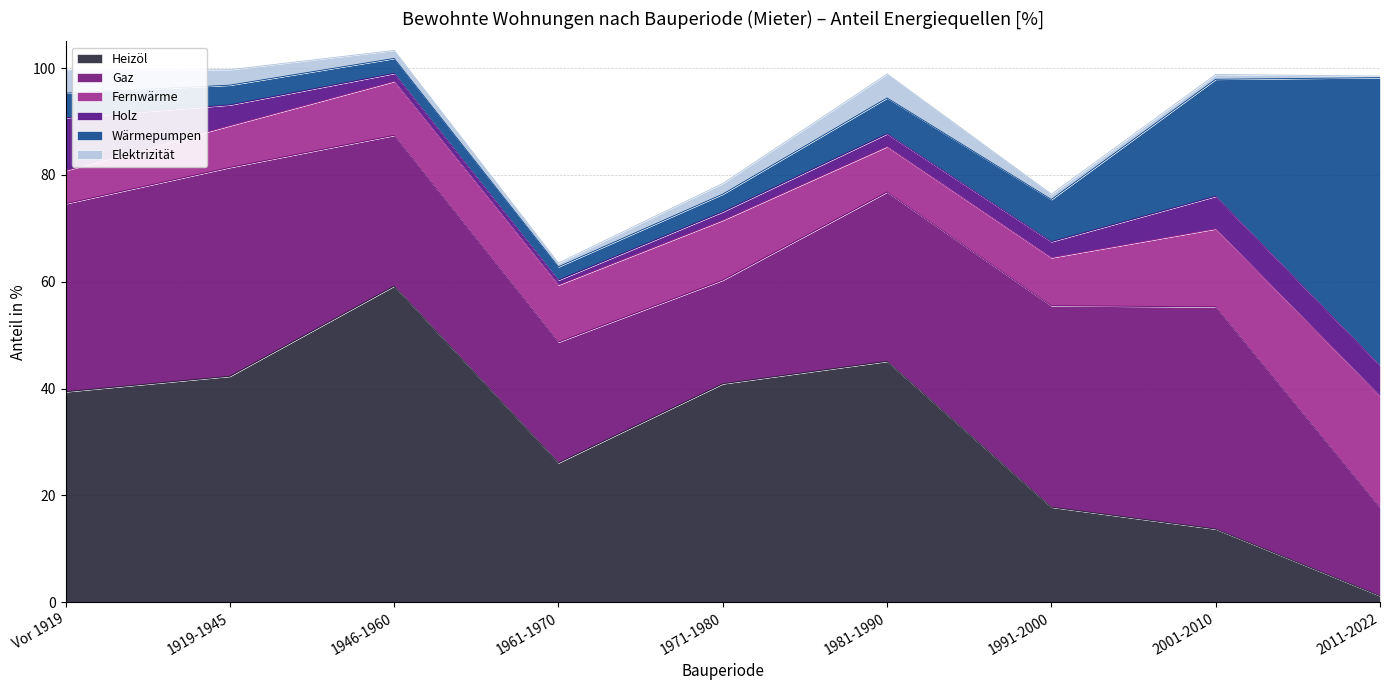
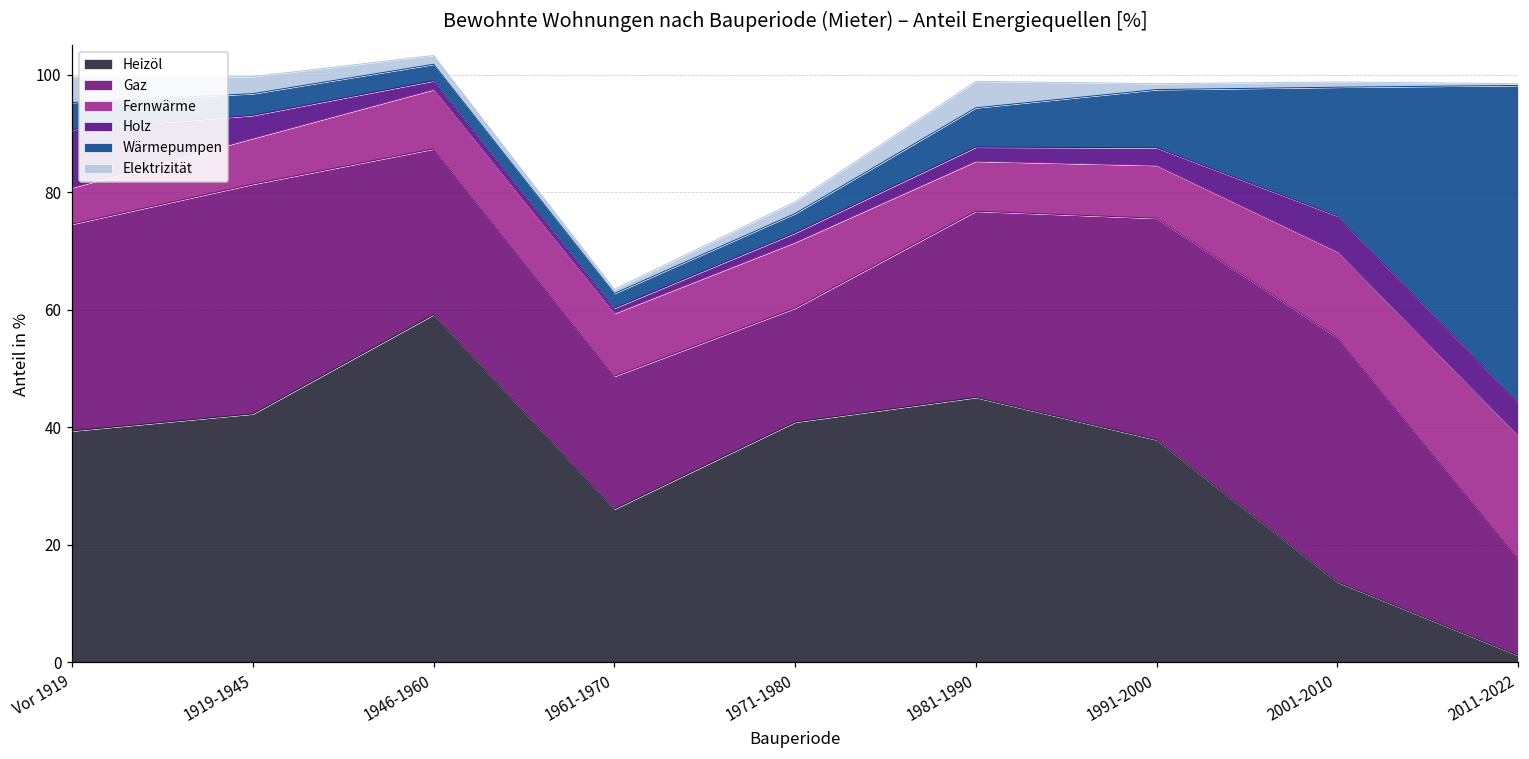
Heizöl, 1991-2000: 18 -> 38
Wärmepumpen, 1991-2000: 8 -> 10
